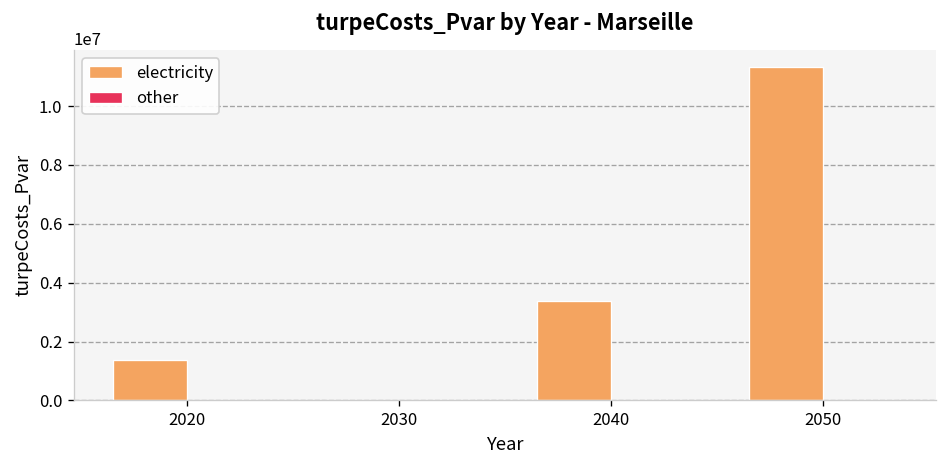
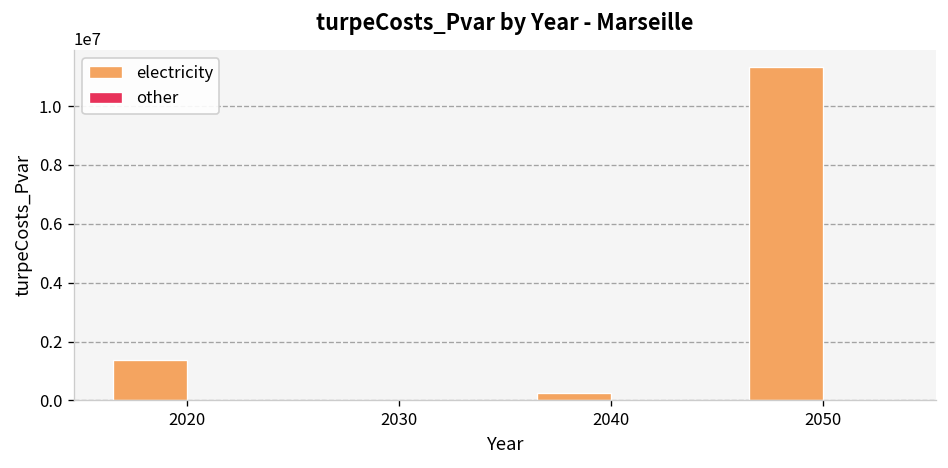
electricity, 2040: 3400000 -> 300000
